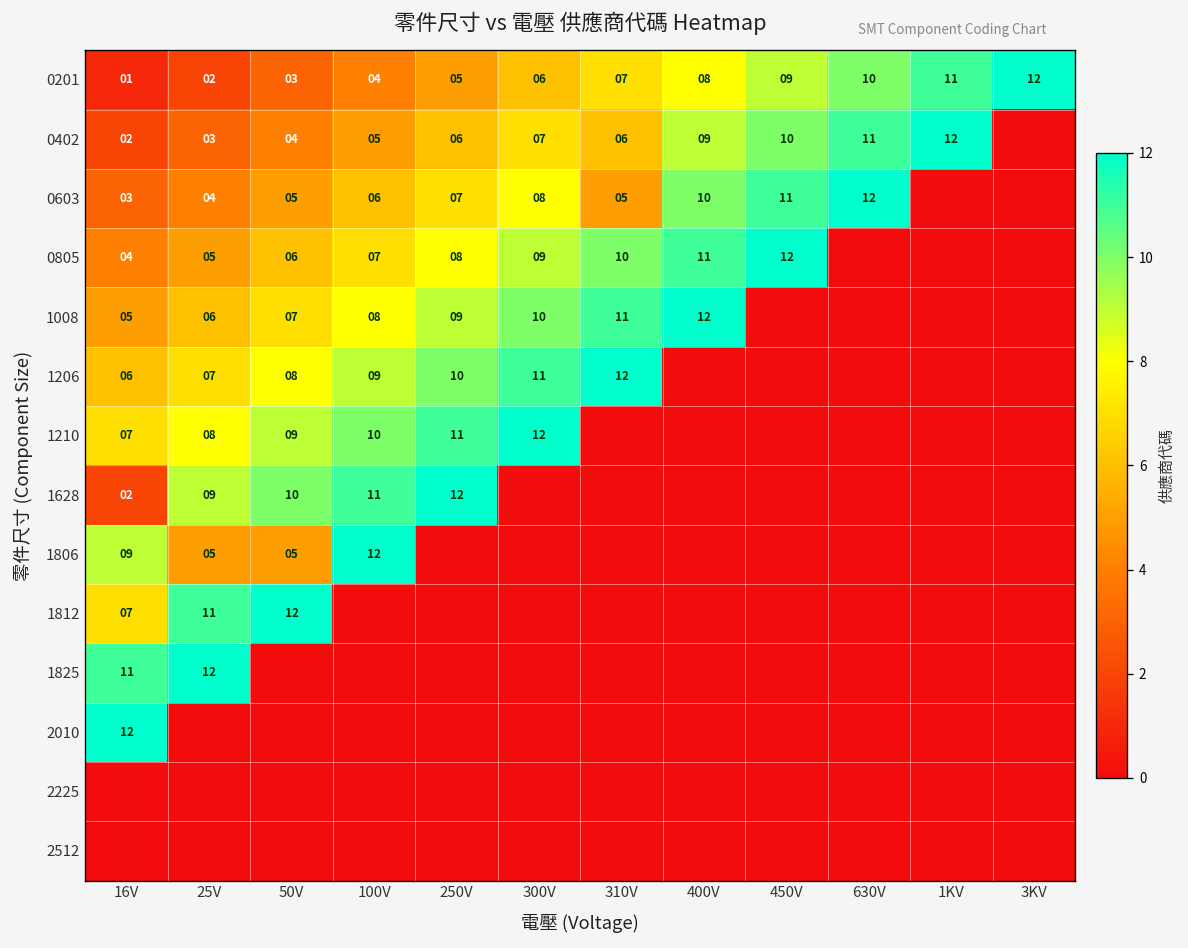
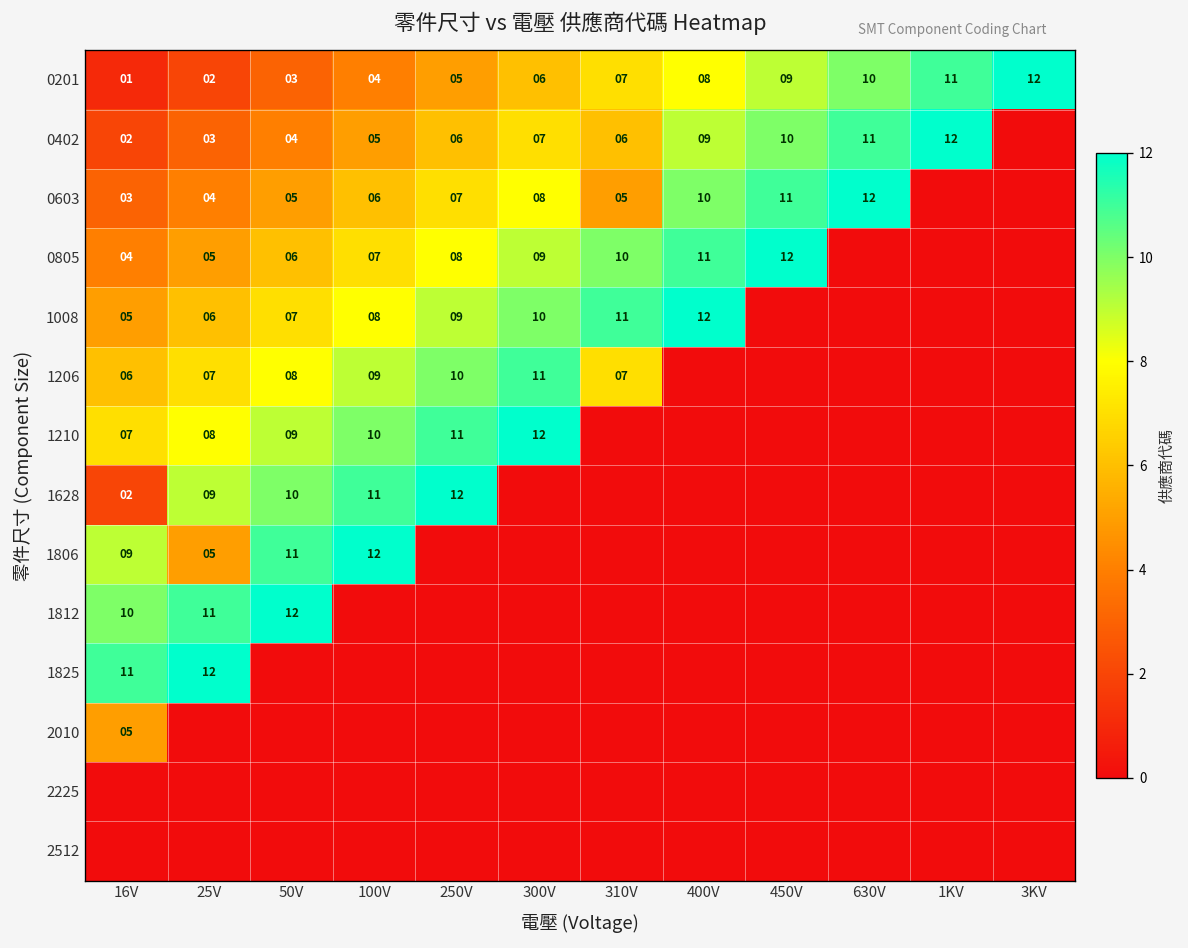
1206, 310V: 12 -> 07
1806, 50V: 05 -> 11
1812, 16V: 07 -> 10
2010, 16V: 12 -> 05
